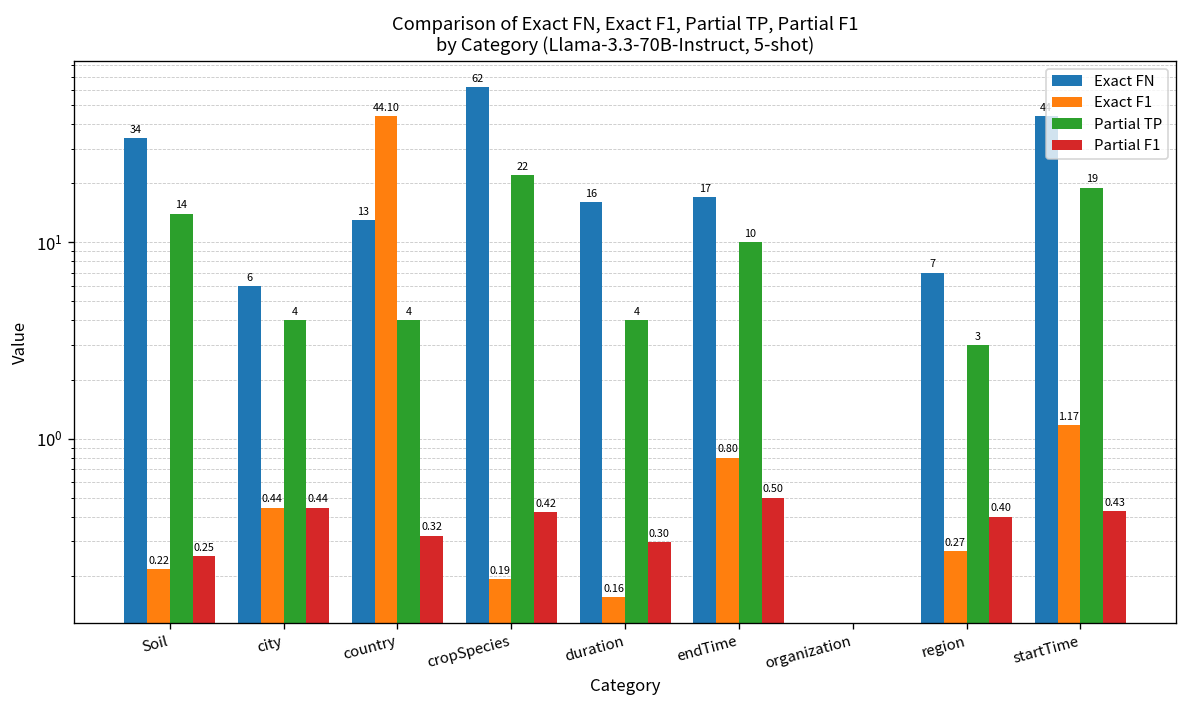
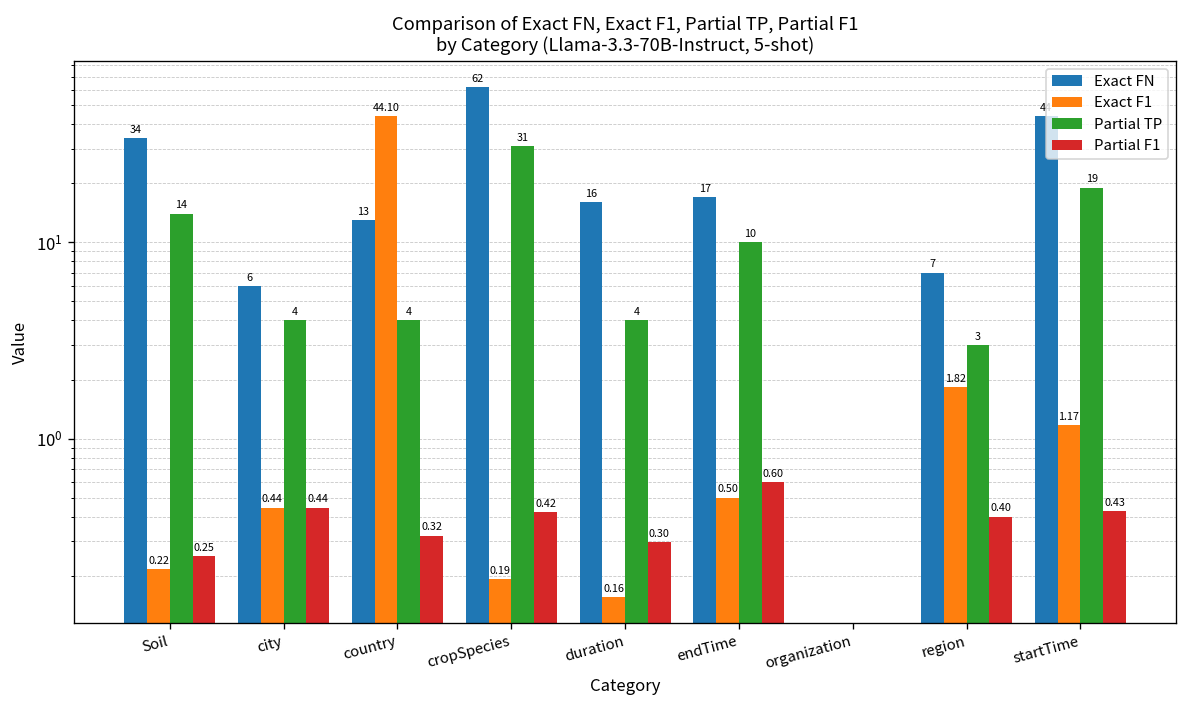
Partial TP, cropSpecies: 22 -> 31
Exact F1, endTime: 0.80 -> 0.50
Partial F1, endTime: 0.50 -> 0.60
Exact F1, region: 0.27 -> 1.82
